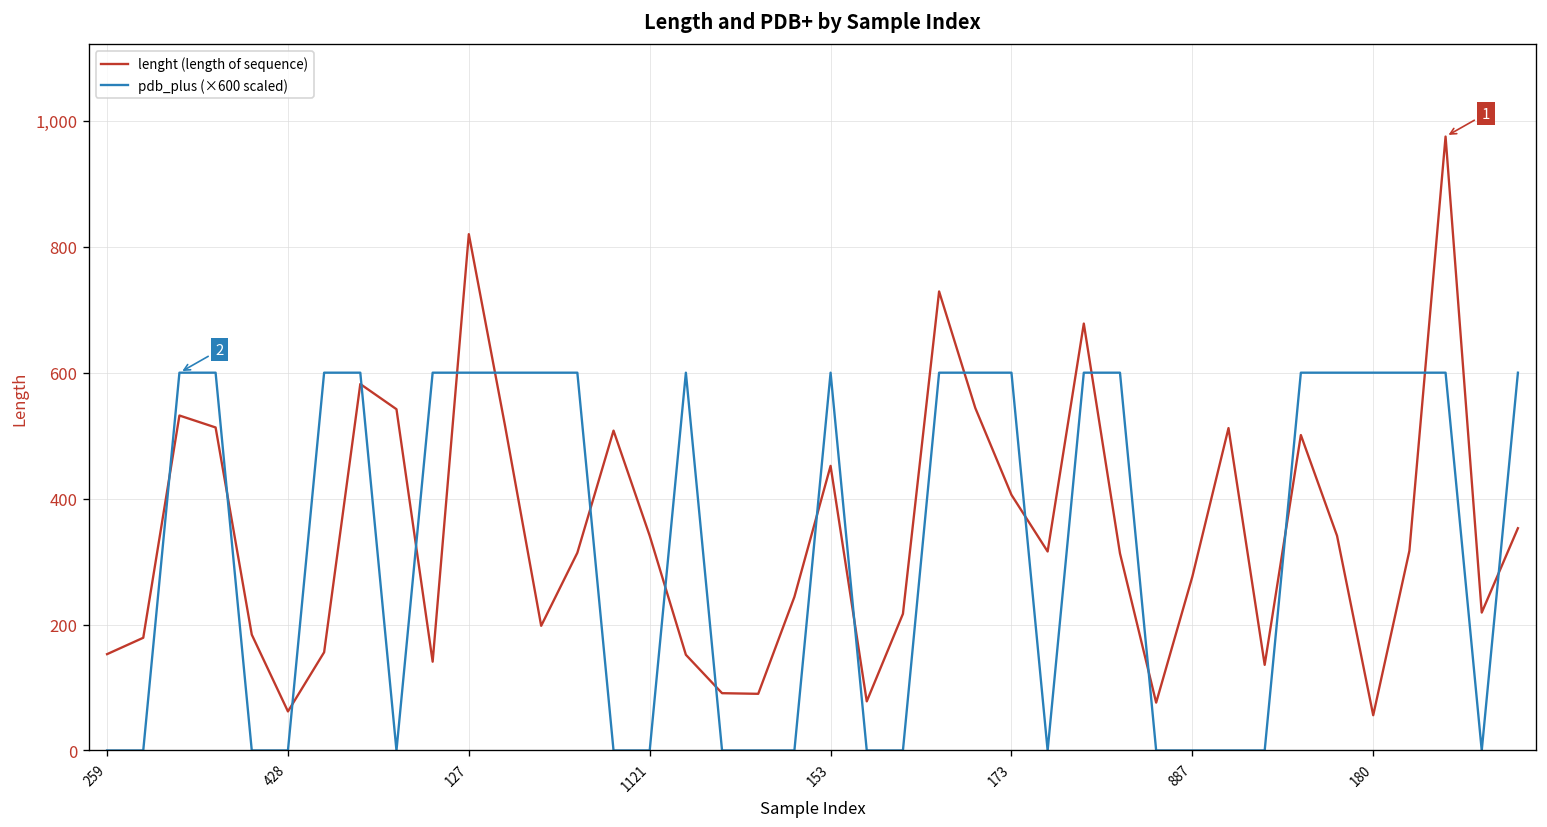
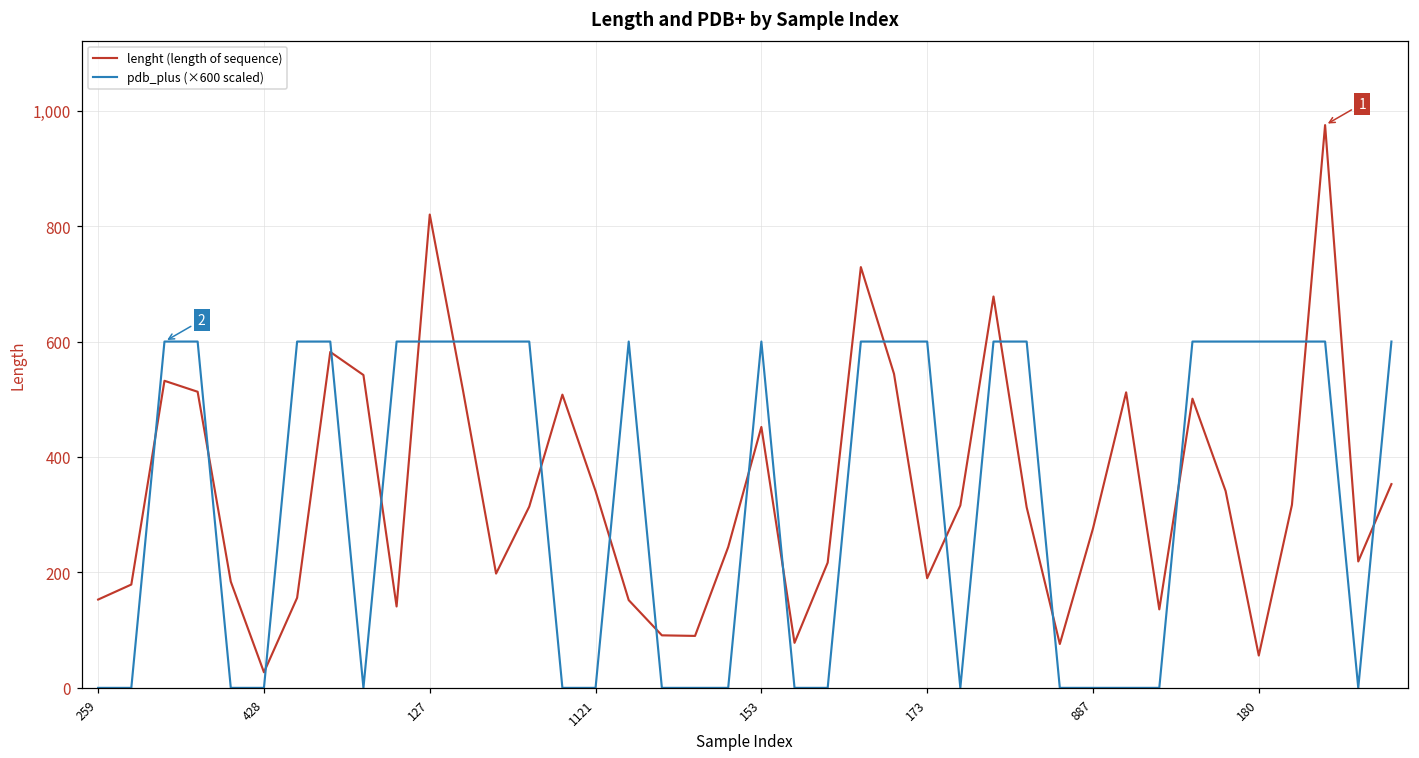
lenght (length of sequence), 428: 60 -> 30
lenght (length of sequence), 173: 410 -> 190
